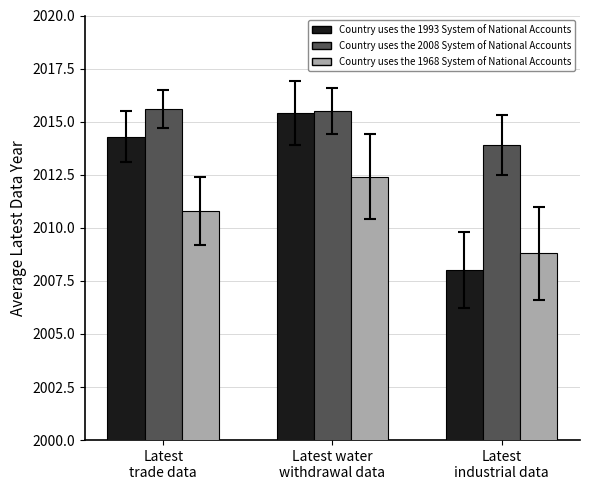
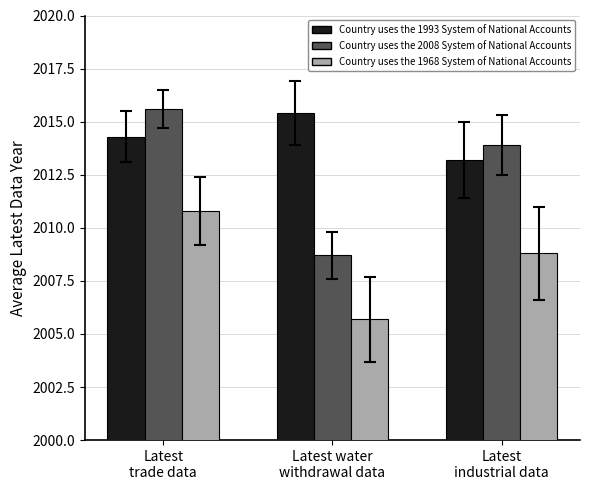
Country uses the 2008 System of National Accounts, Latest water withdrawal data: 2015.5 -> 2008.7
Country uses the 1968 System of National Accounts, Latest water withdrawal data: 2012.4 -> 2005.7
Country uses the 1993 System of National Accounts, Latest industrial data: 2008.0 -> 2013.2
